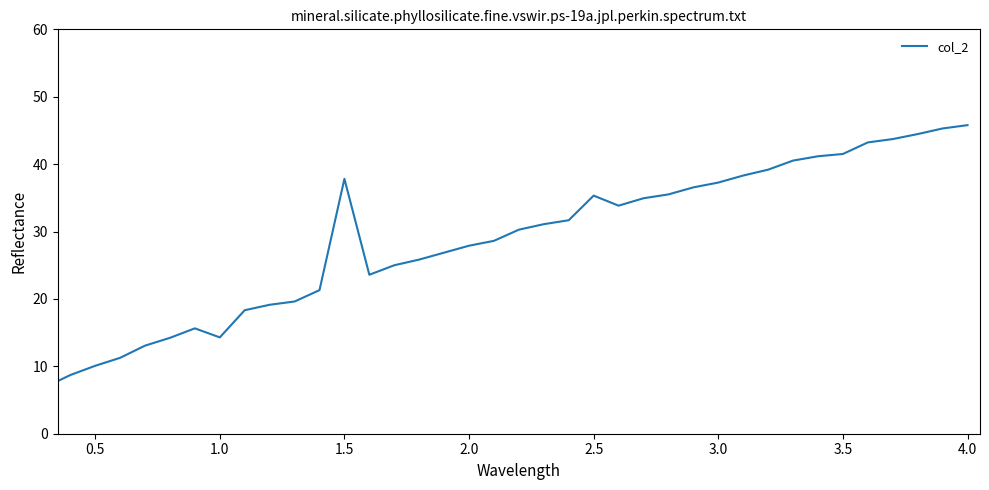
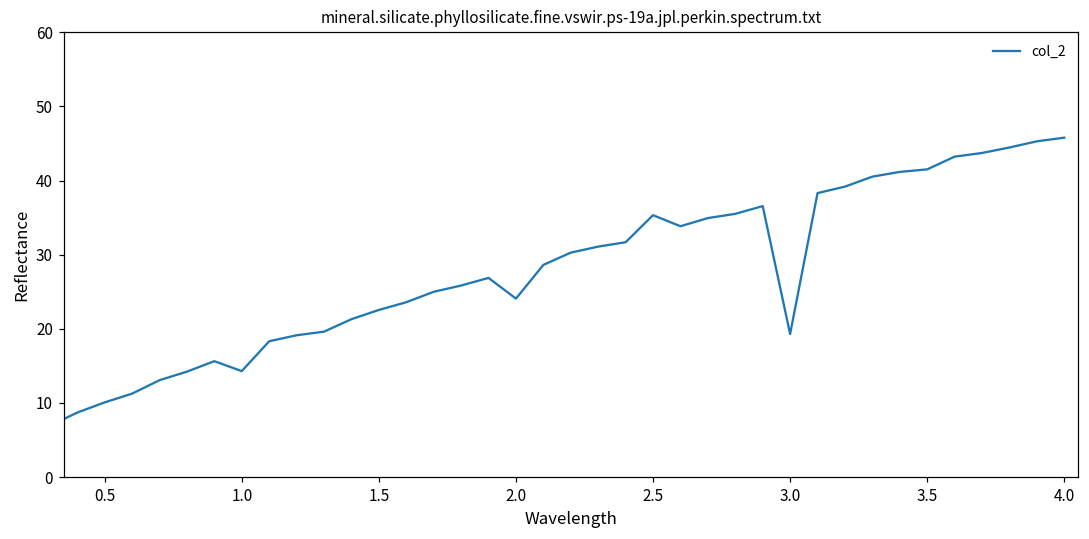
1.5: 38 -> 23
2.0: 28 -> 24
3.0: 37 -> 19
